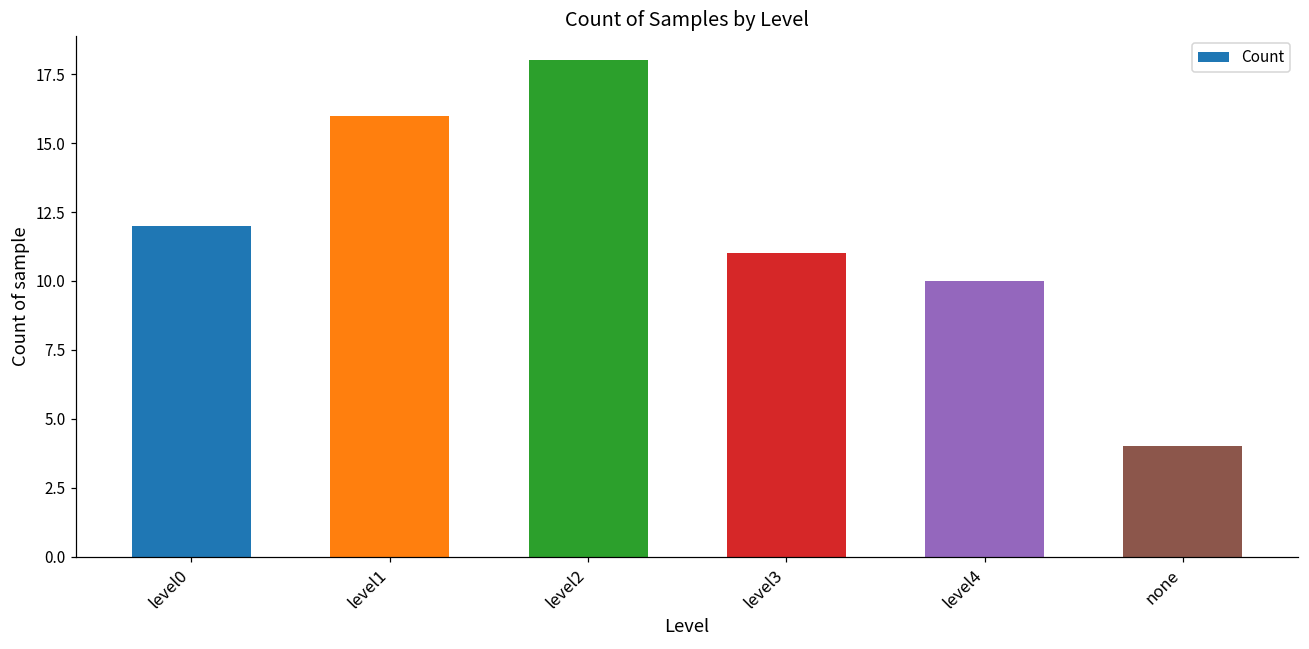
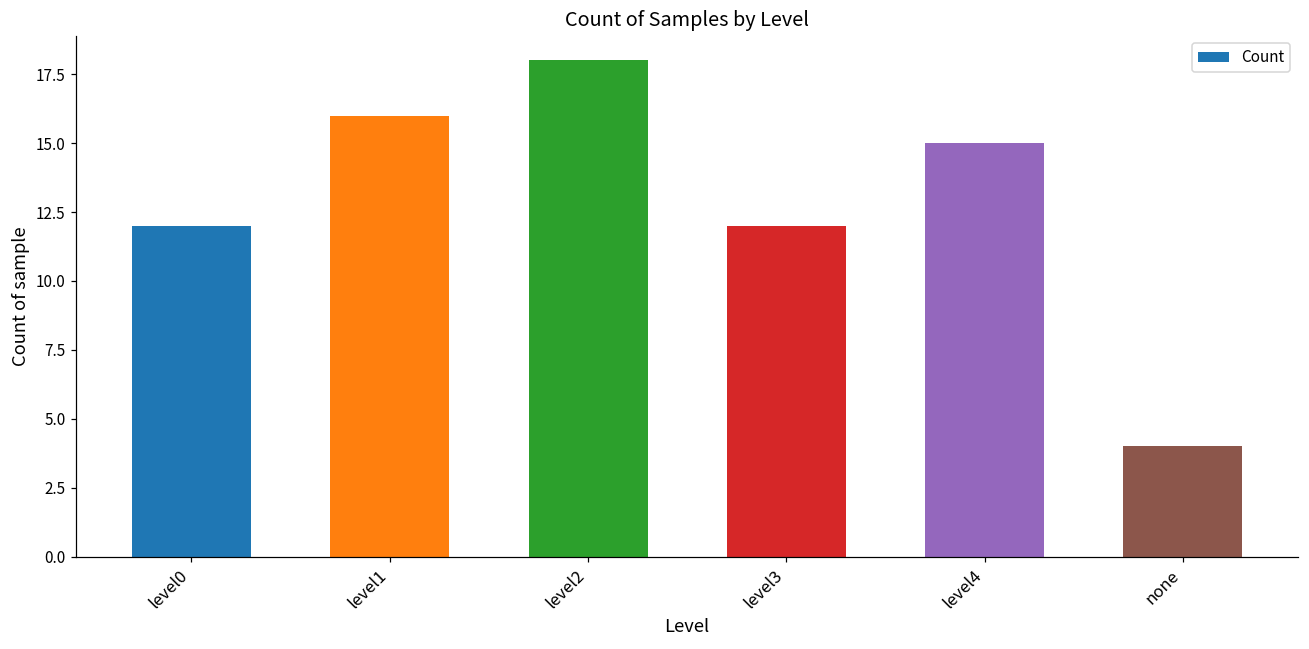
level3: 11 -> 12
level4: 10 -> 15
